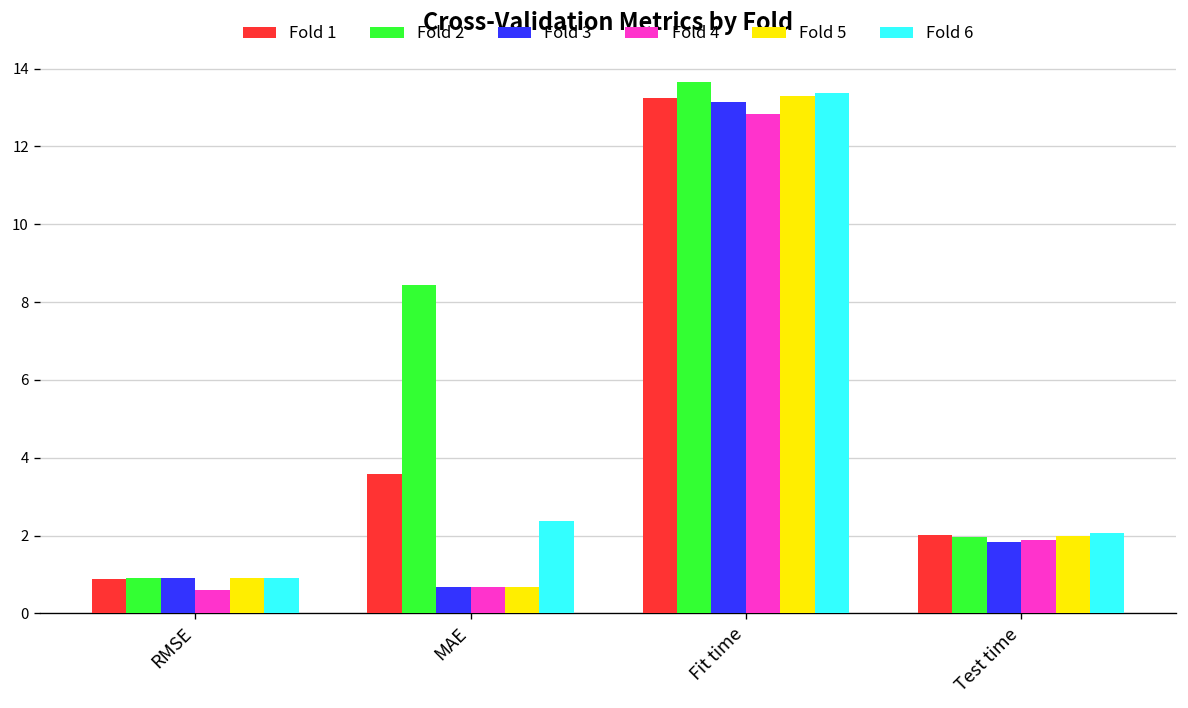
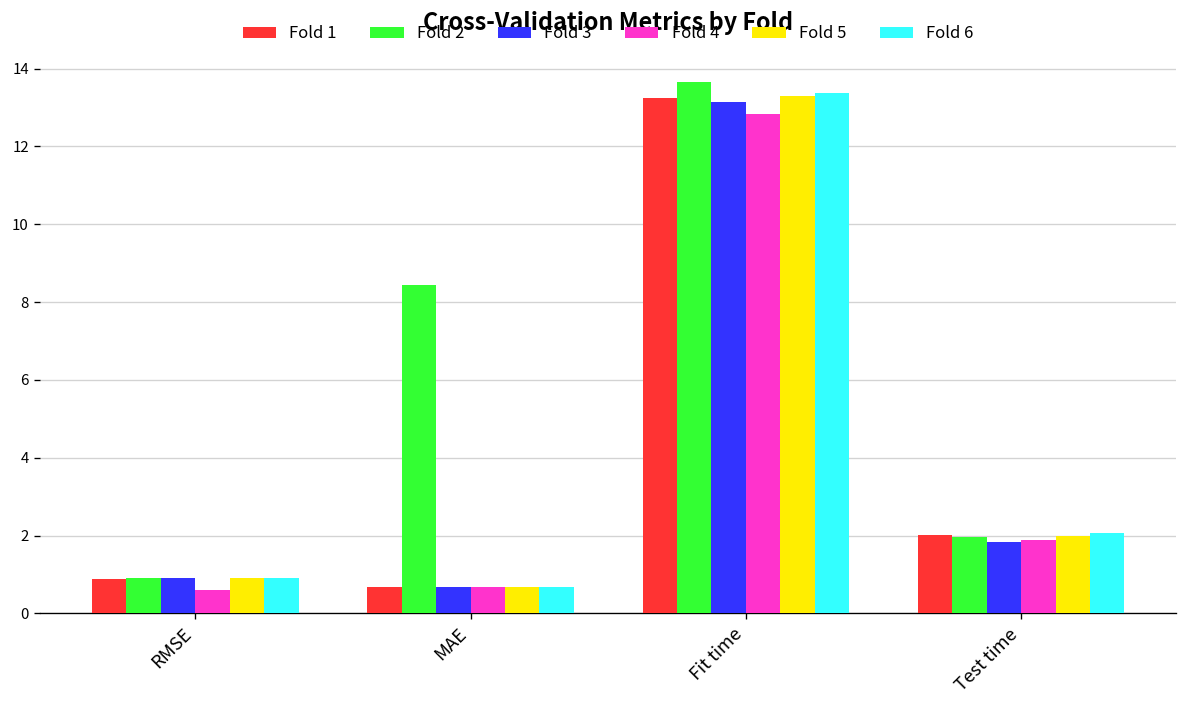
Fold 1, MAE: 3.6 -> 0.7
Fold 6, MAE: 2.4 -> 0.7
